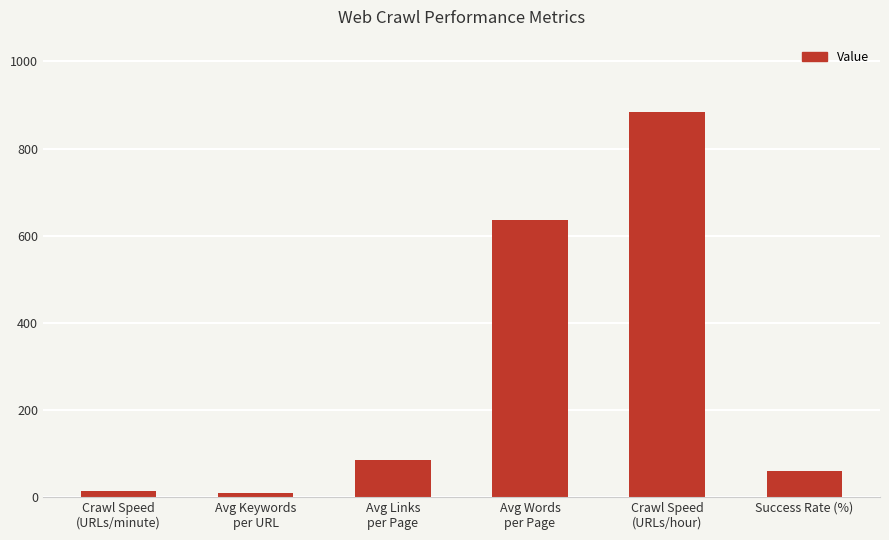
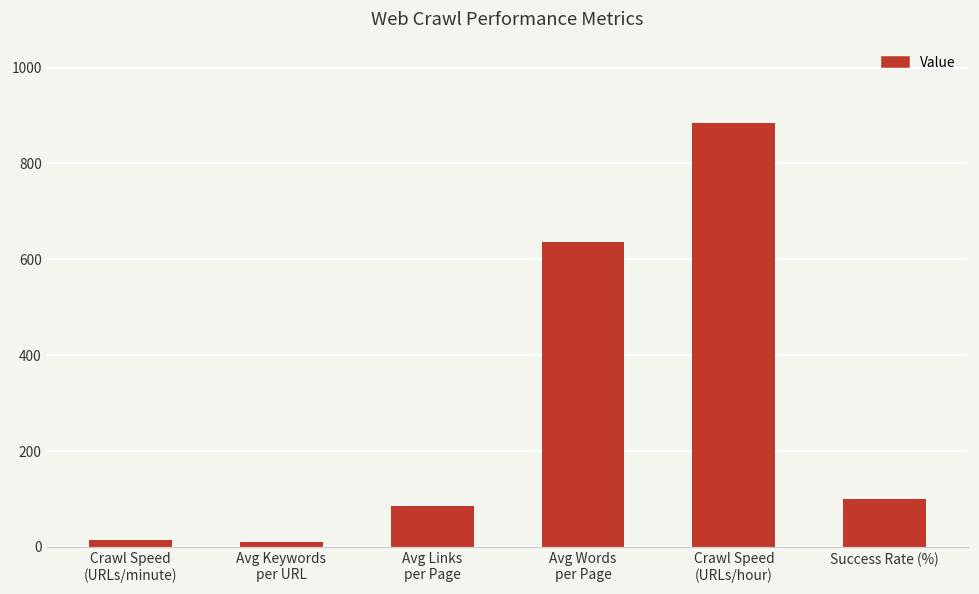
Success Rate (%): 60 -> 100
